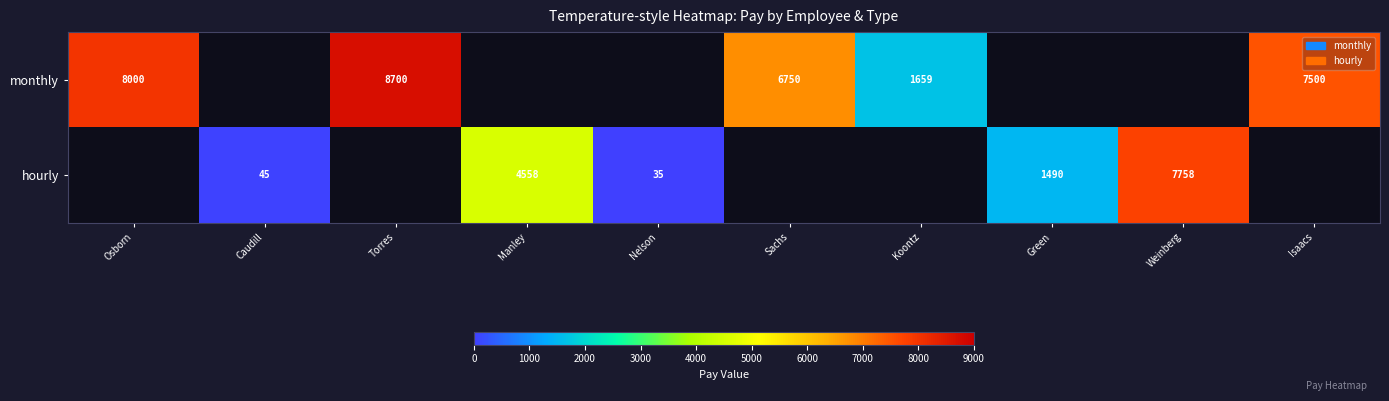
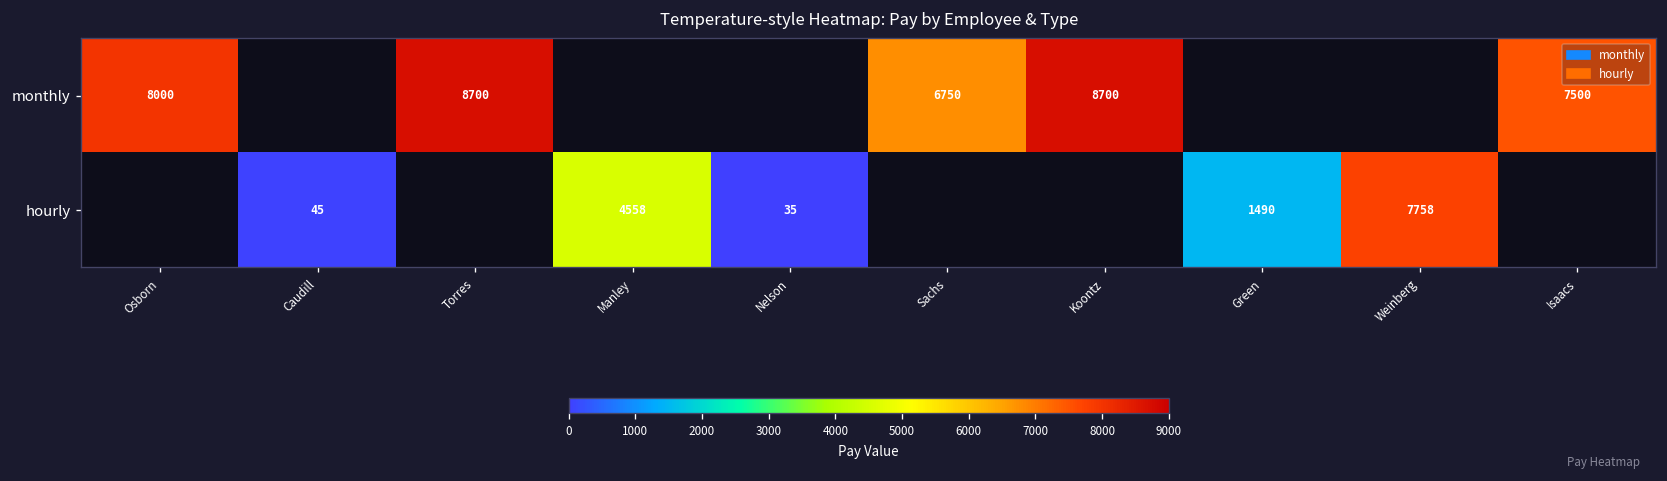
monthly, Koontz: 1659 -> 8700
